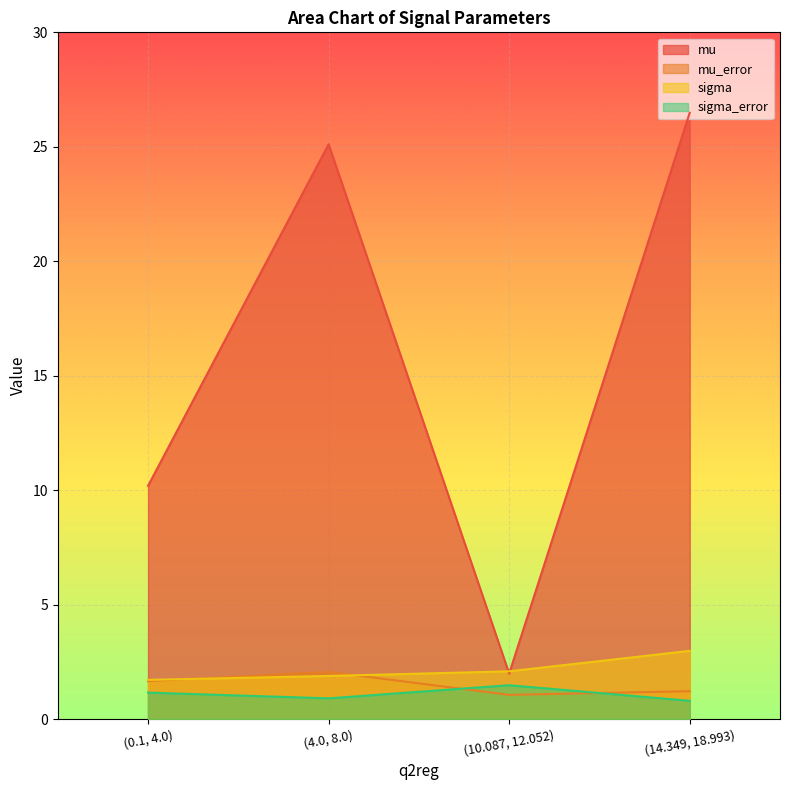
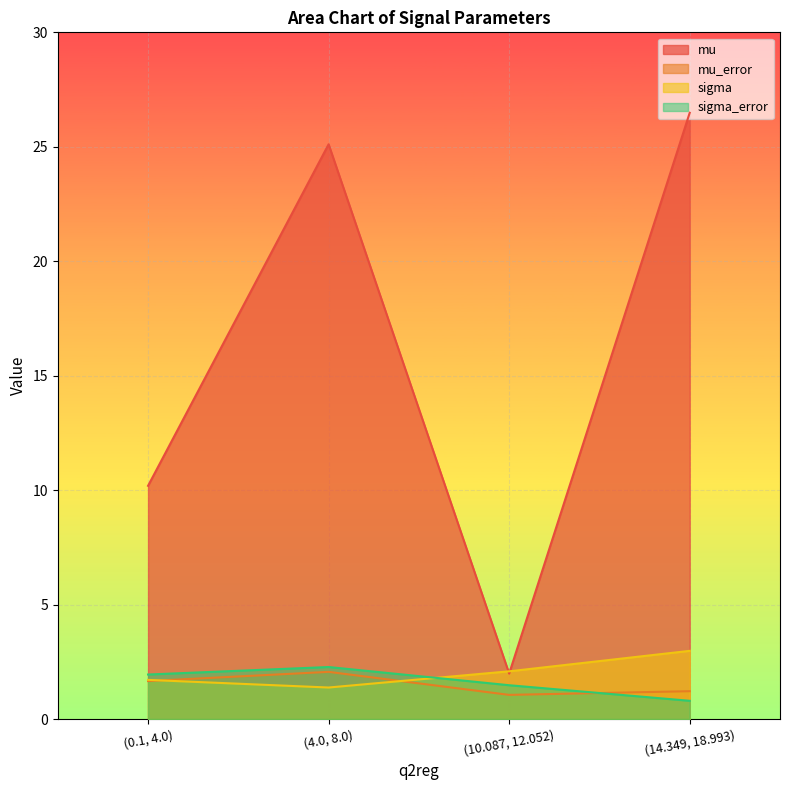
sigma_error, (0.1, 4.0): 1.2 -> 1.9
sigma, (4.0, 8.0): 1.9 -> 1.4
sigma_error, (4.0, 8.0): 0.9 -> 2.3
